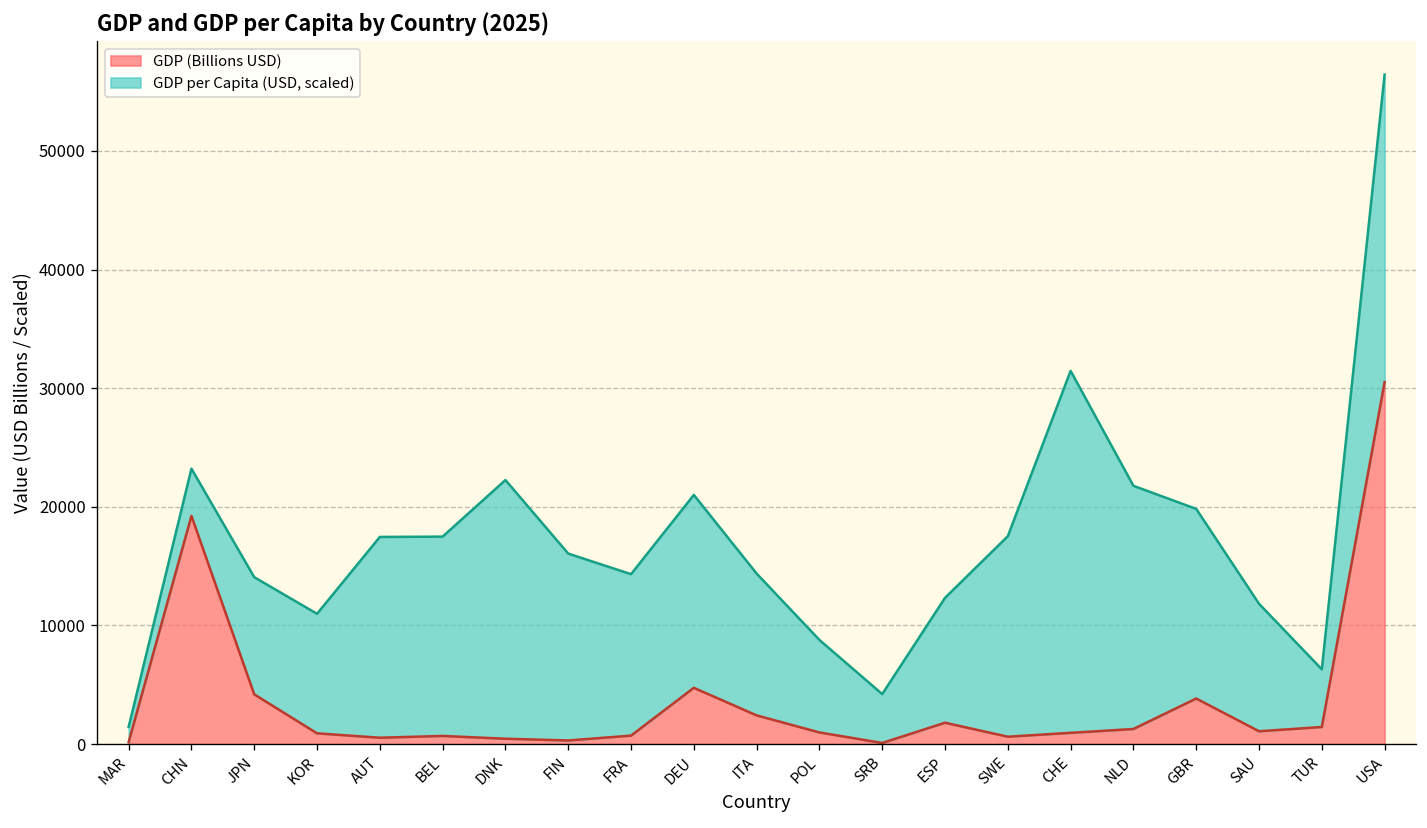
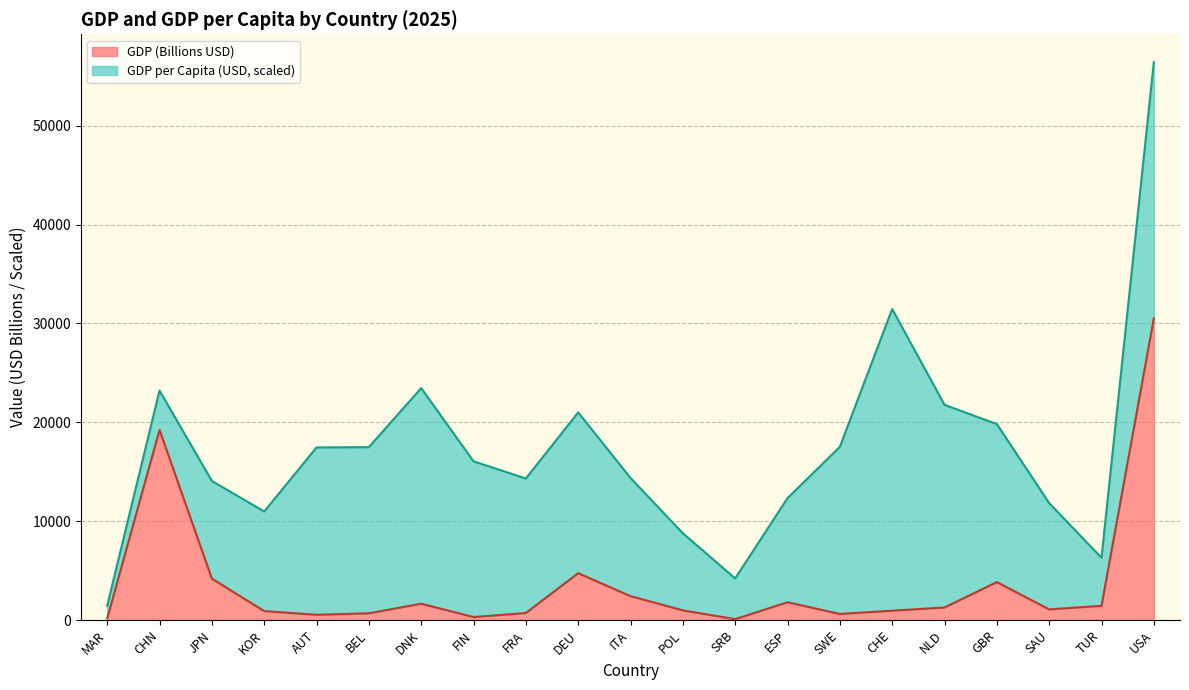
GDP (Billions USD), DNK: 0 -> 2000
